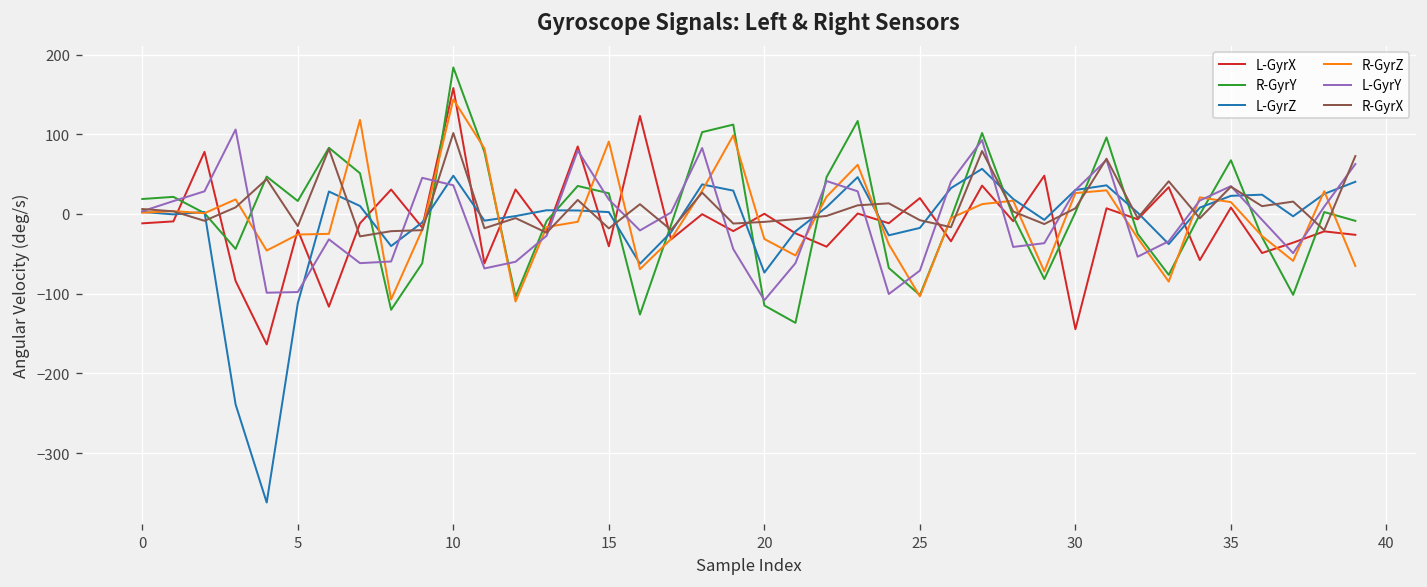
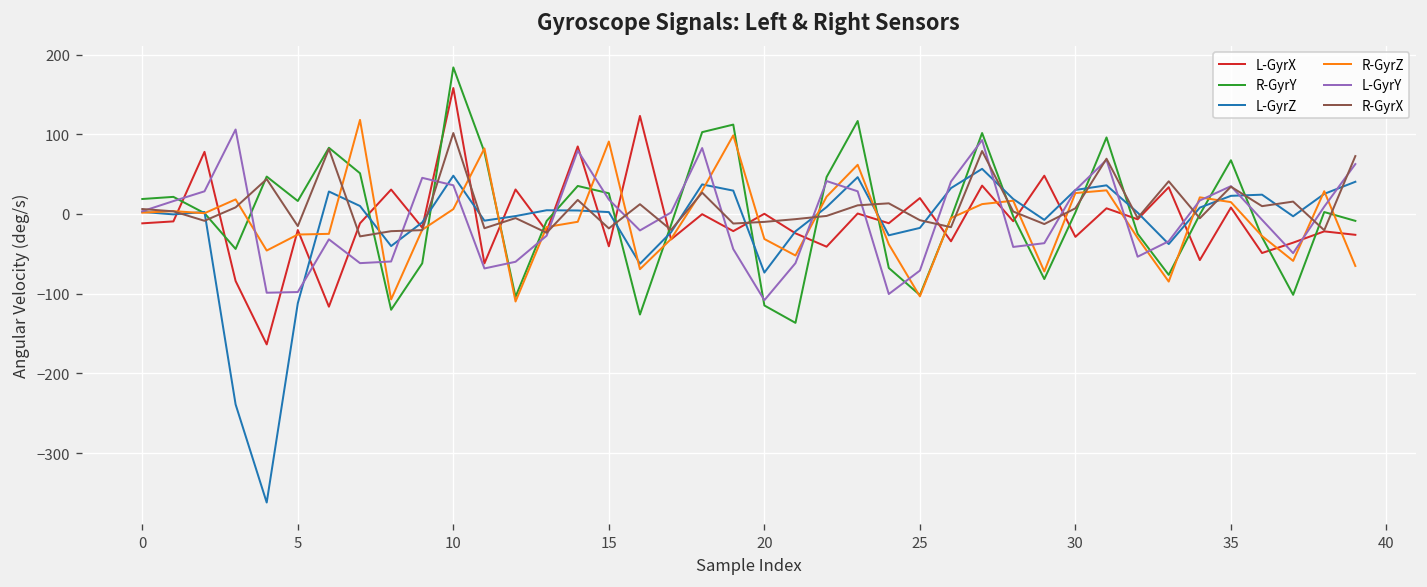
R-GyrZ, 10: 140 -> 10
L-GyrX, 30: -140 -> -30
